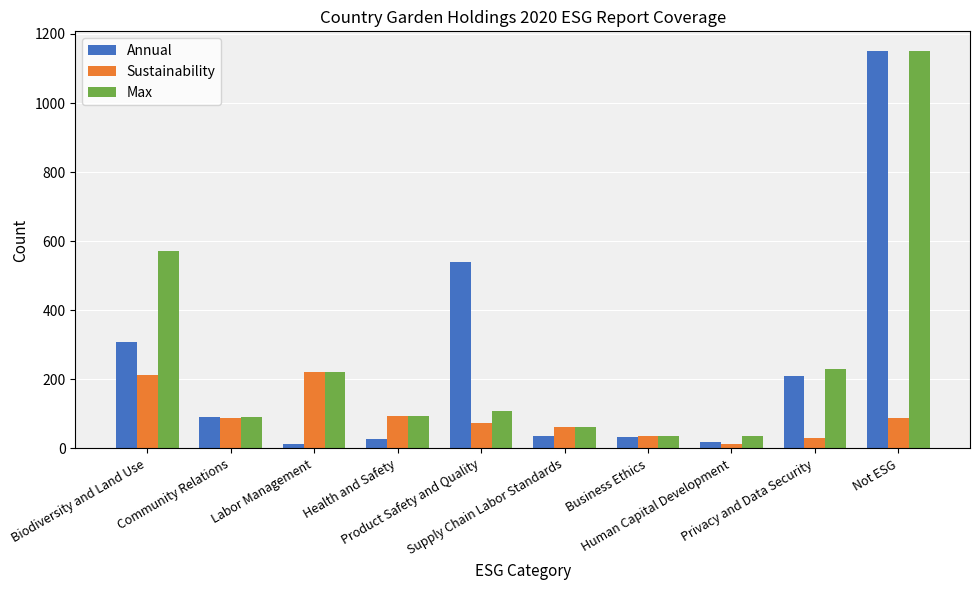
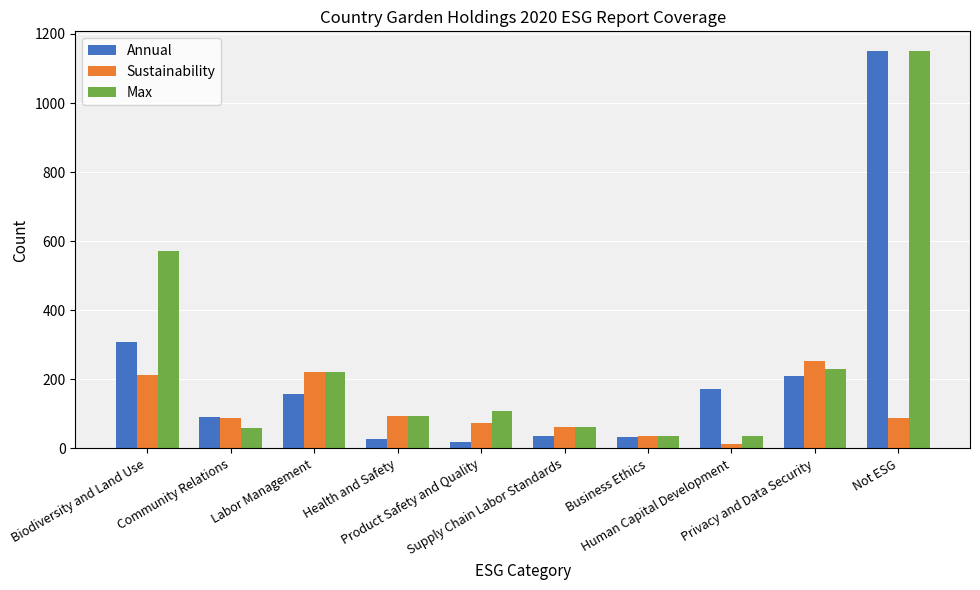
Max, Community Relations: 90 -> 60
Annual, Labor Management: 10 -> 160
Annual, Product Safety and Quality: 540 -> 20
Annual, Human Capital Development: 20 -> 170
Sustainability, Privacy and Data Security: 30 -> 250
